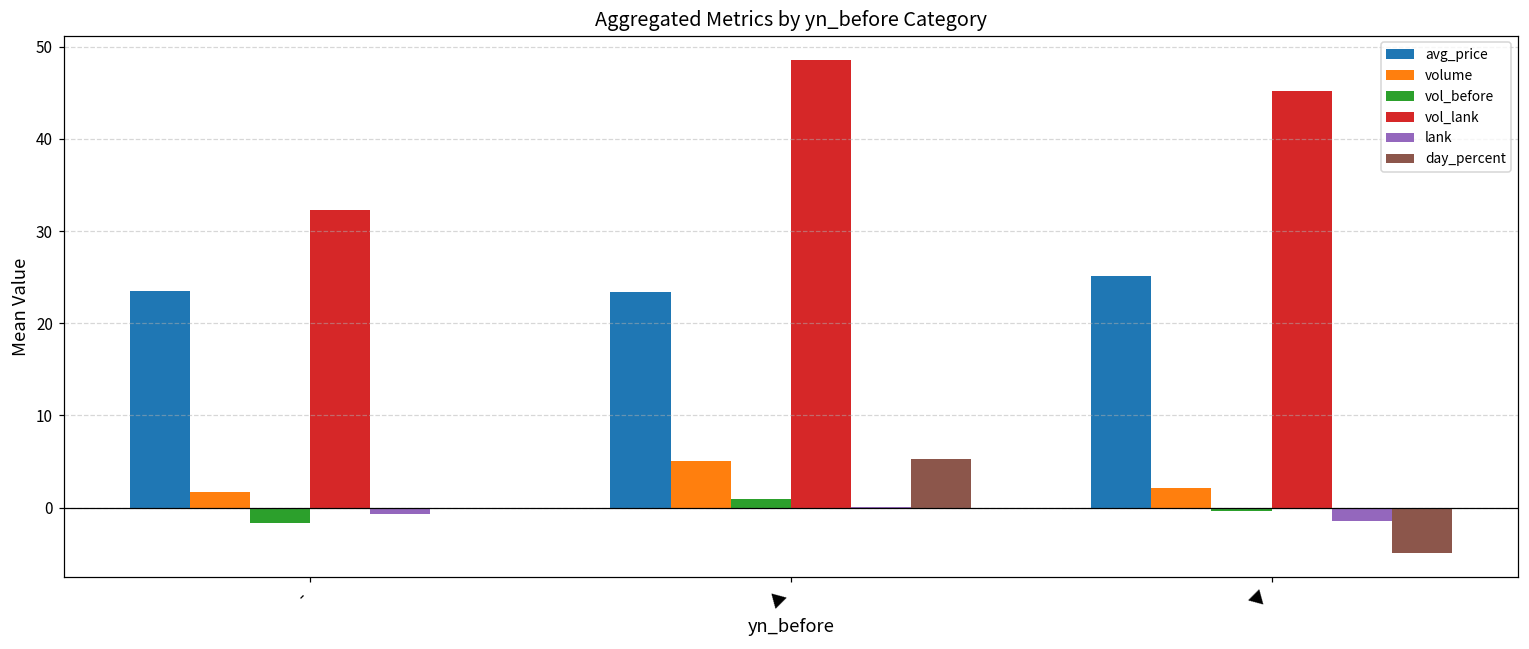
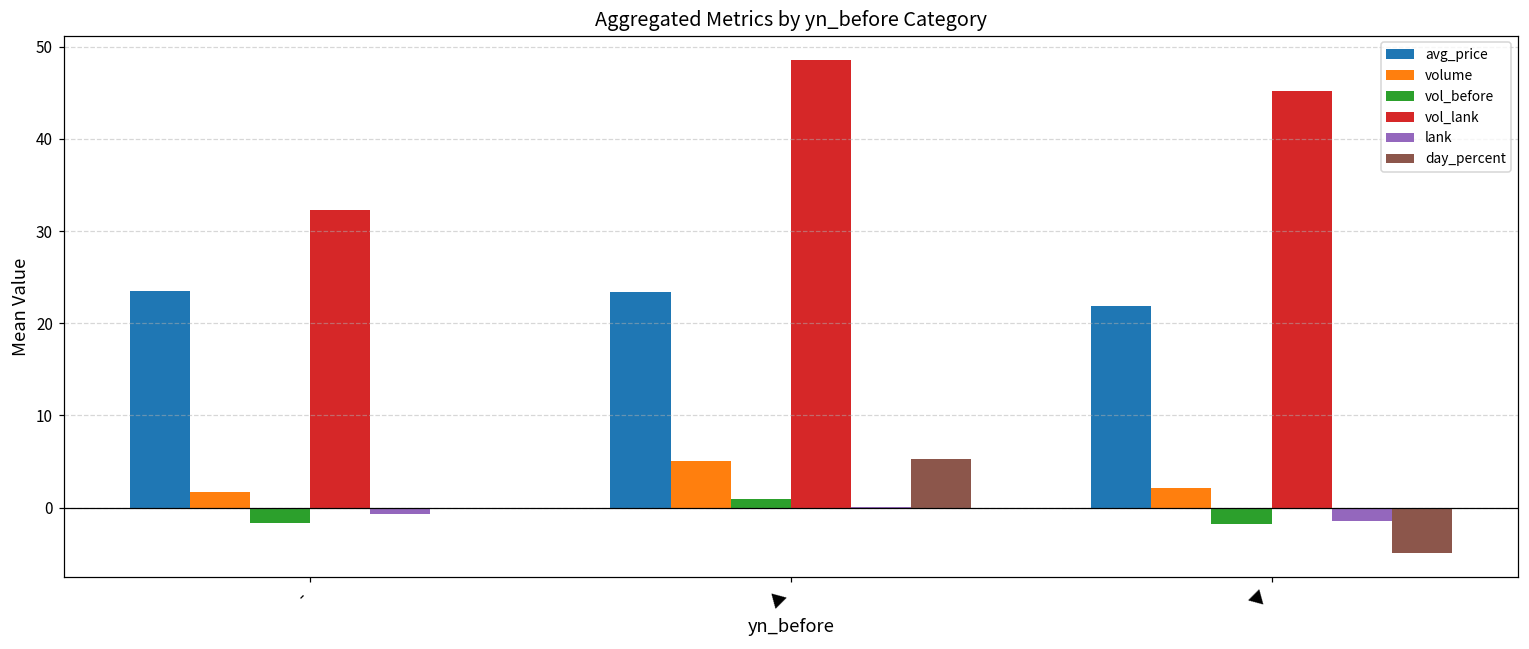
avg_price, ▼: 25 -> 22
vol_before, ▼: 0 -> -2
